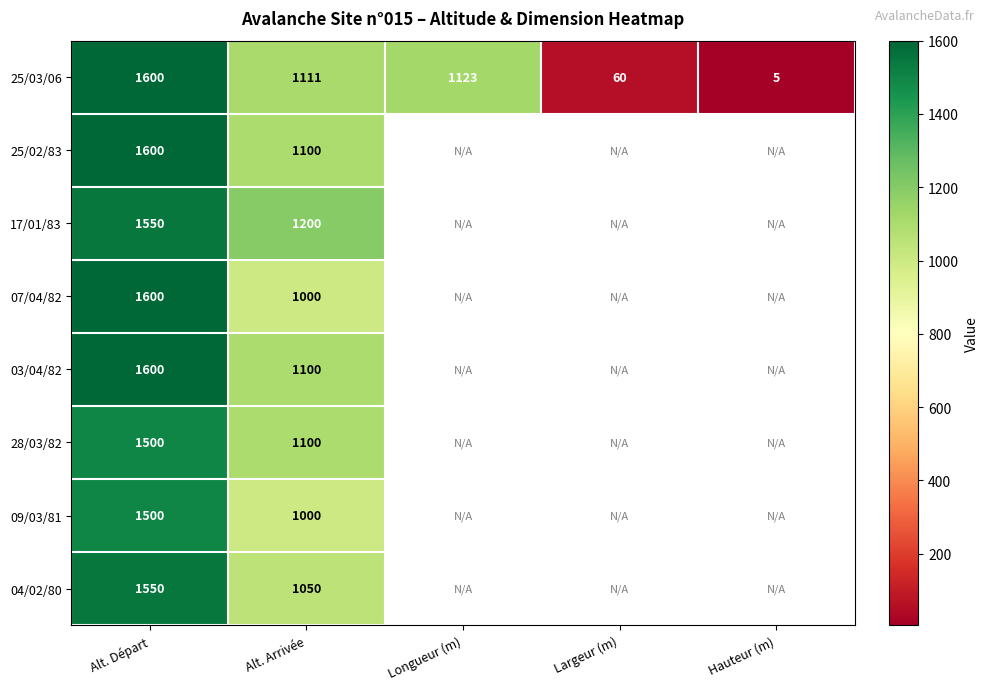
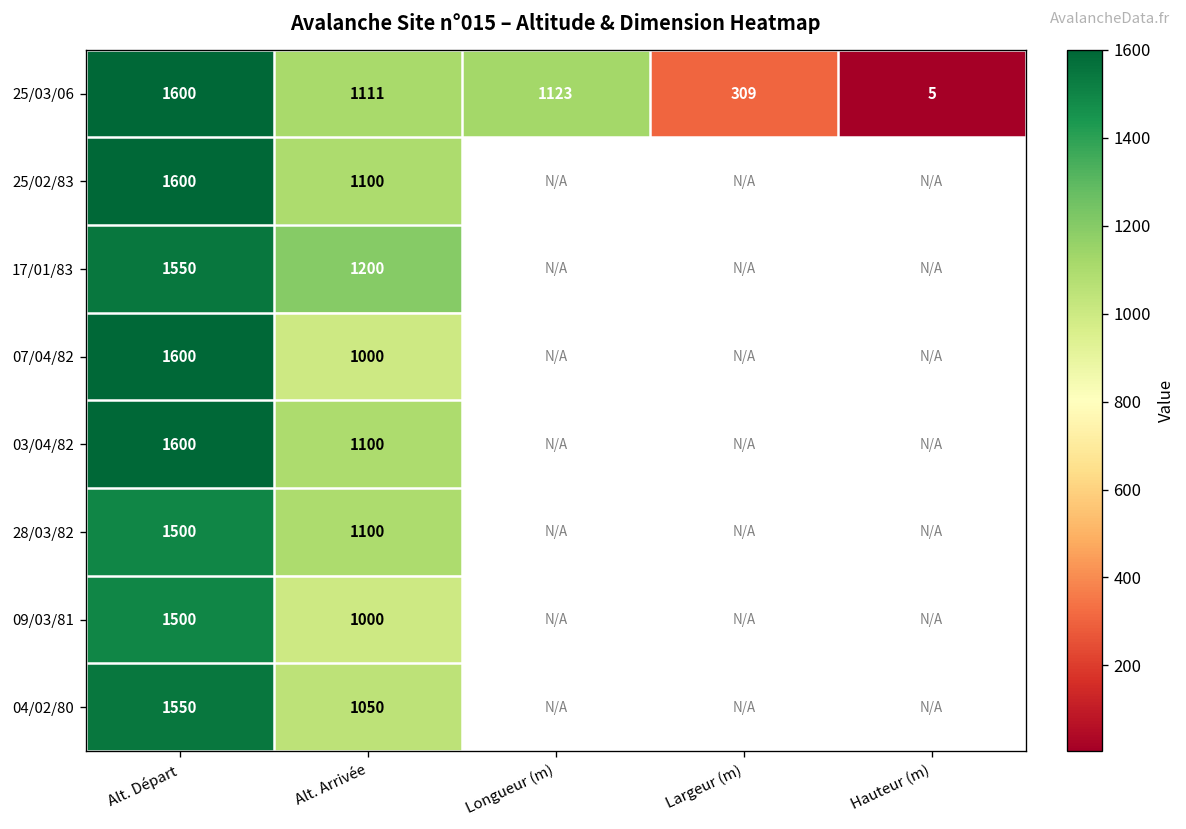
25/03/06, Largeur (m): 60 -> 309
